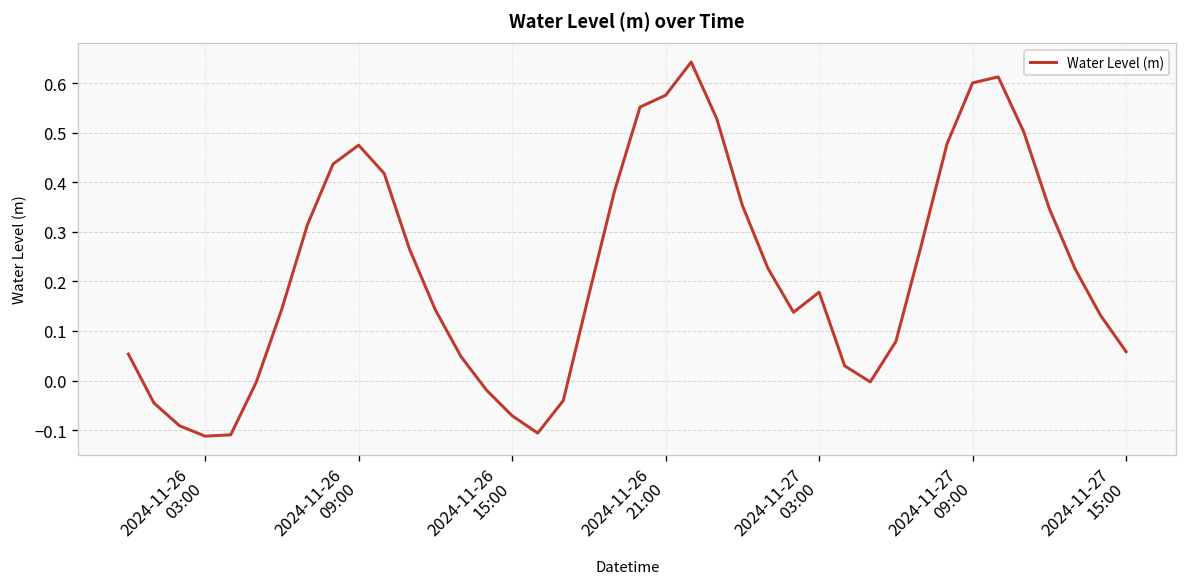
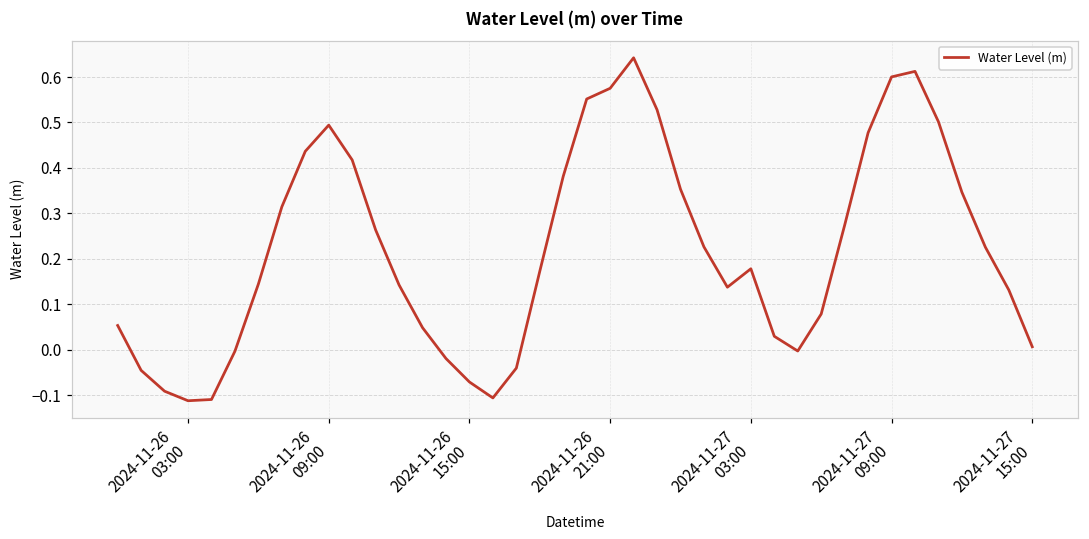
2024-11-26 09:00: 0.47 -> 0.49
2024-11-27 15:00: 0.06 -> 0.01
